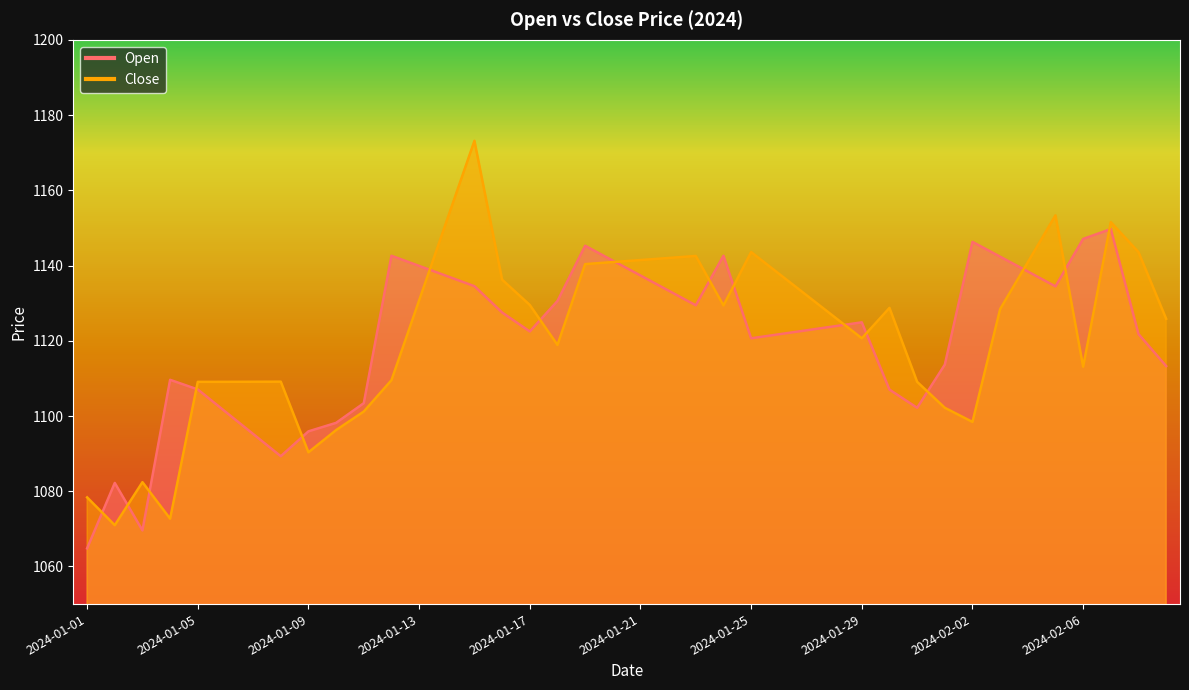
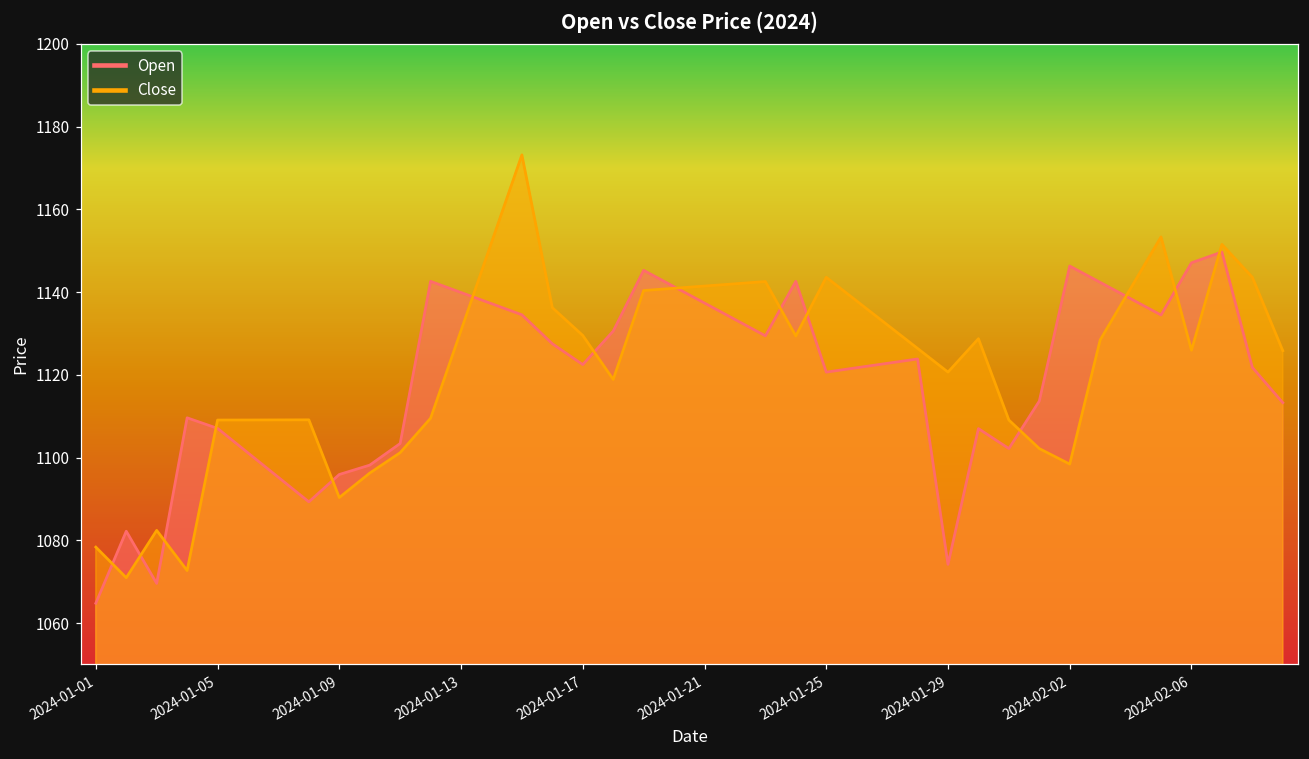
Open, 2024-01-29: 1125 -> 1074
Close, 2024-02-06: 1113 -> 1126
